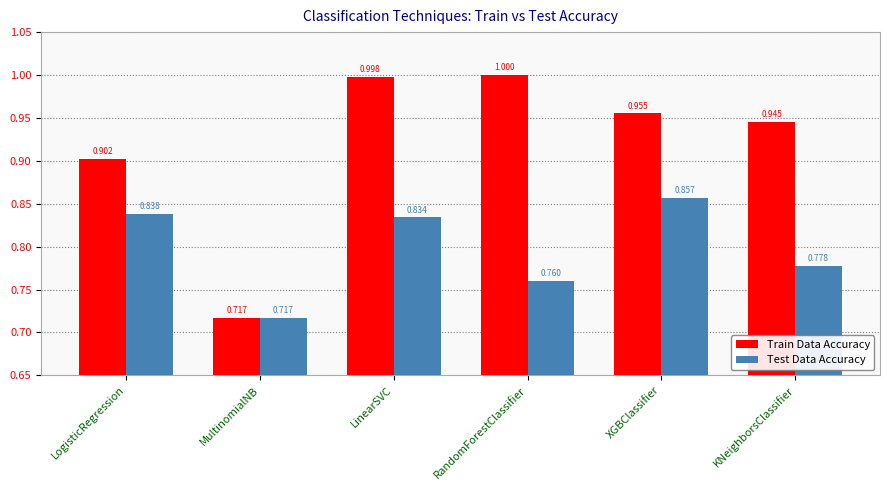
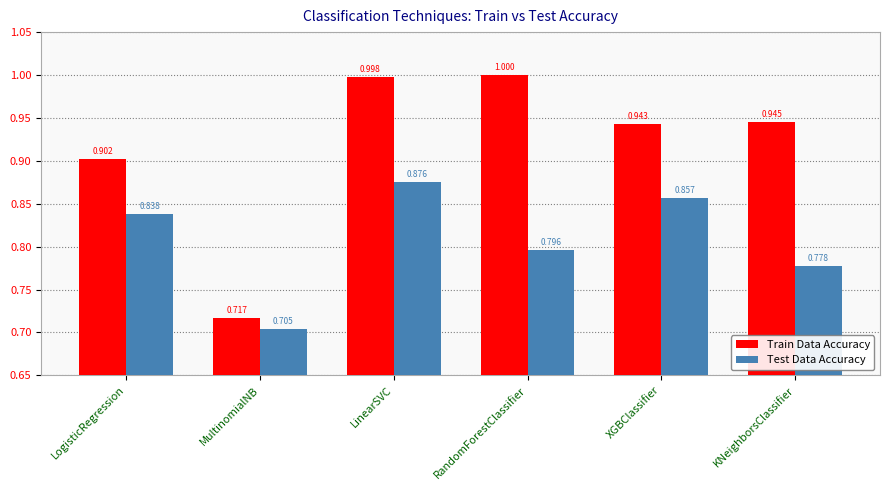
Test Data Accuracy, MultinomialNB: 0.717 -> 0.705
Test Data Accuracy, LinearSVC: 0.834 -> 0.876
Test Data Accuracy, RandomForestClassifier: 0.760 -> 0.796
Train Data Accuracy, XGBClassifier: 0.955 -> 0.943
